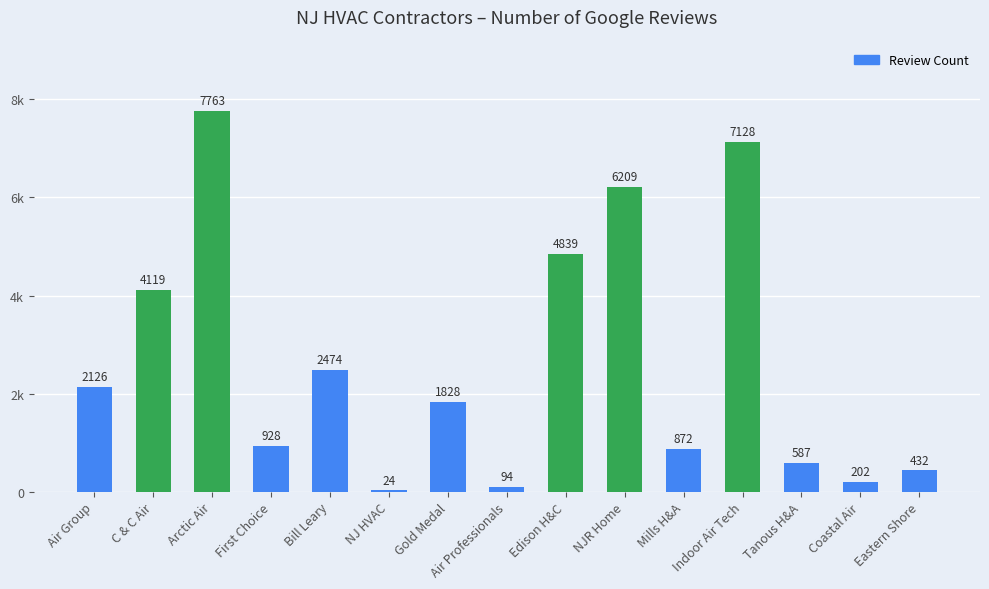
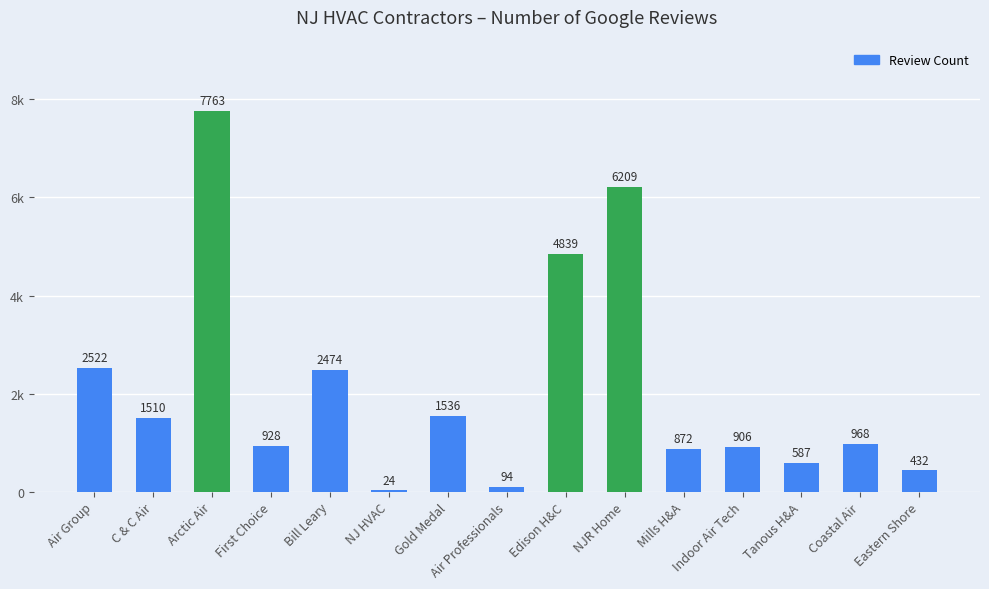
Air Group: 2126 -> 2522
C & C Air: 4119 -> 1510
Gold Medal: 1828 -> 1536
Indoor Air Tech: 7128 -> 906
Coastal Air: 202 -> 968
